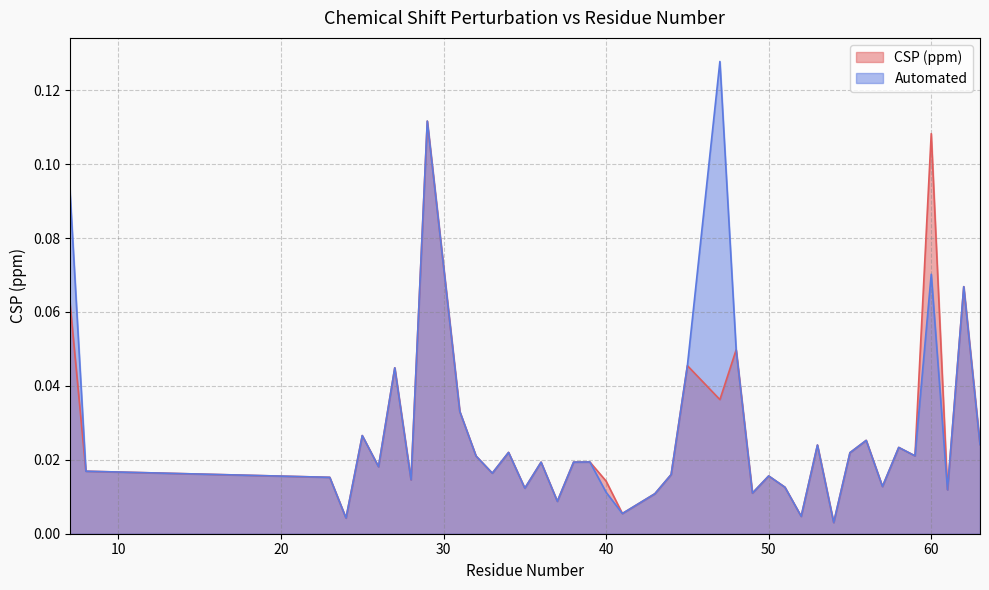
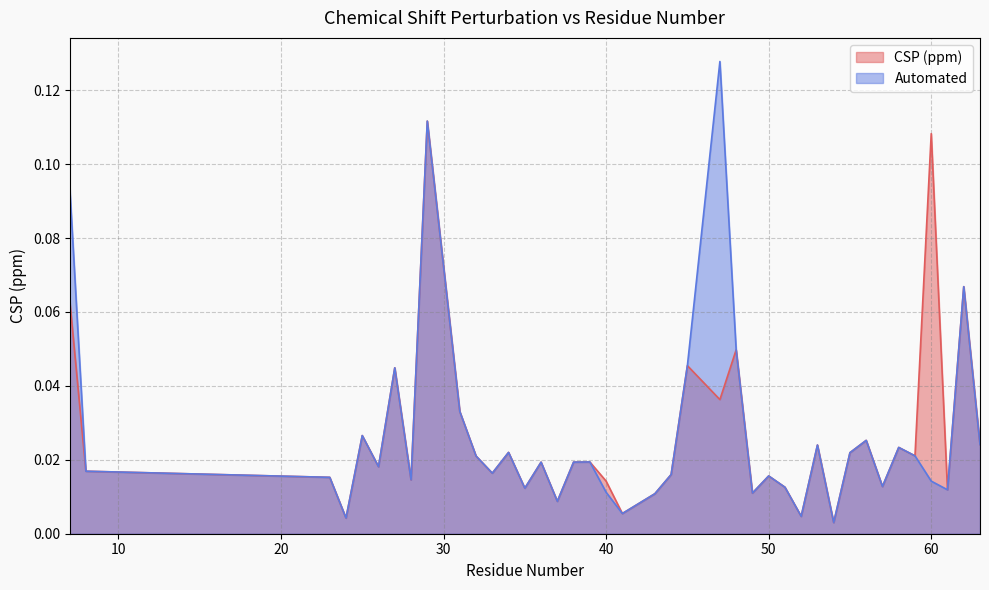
Automated, 60: 0.070 -> 0.014
